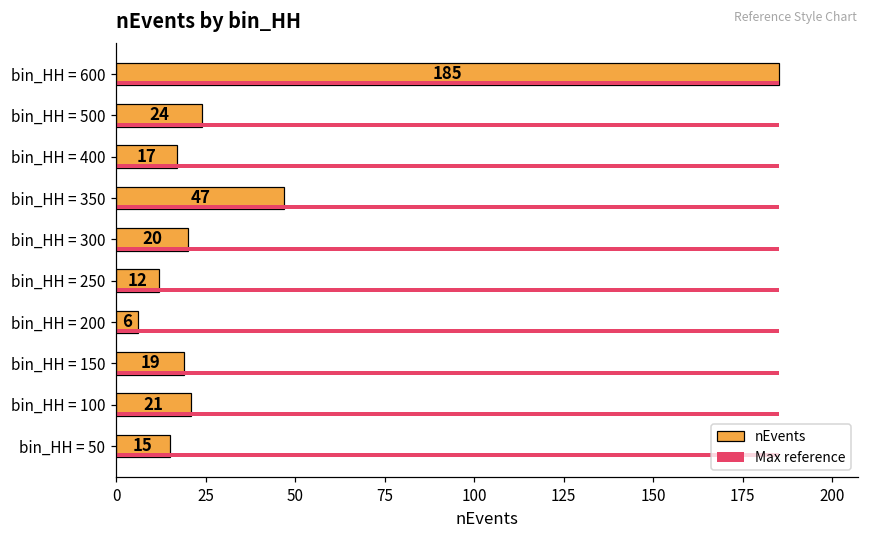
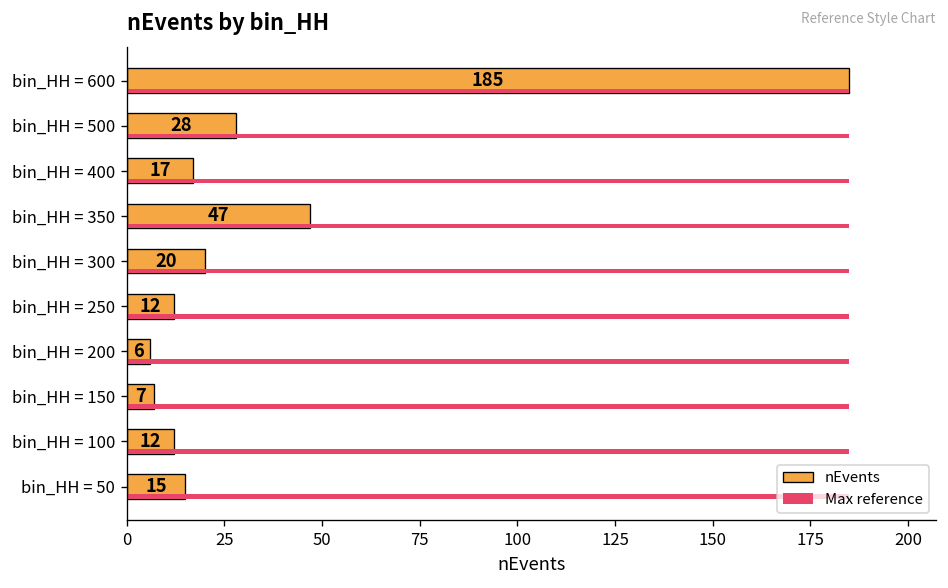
nEvents, bin_HH = 500: 24 -> 28
nEvents, bin_HH = 150: 19 -> 7
nEvents, bin_HH = 100: 21 -> 12
